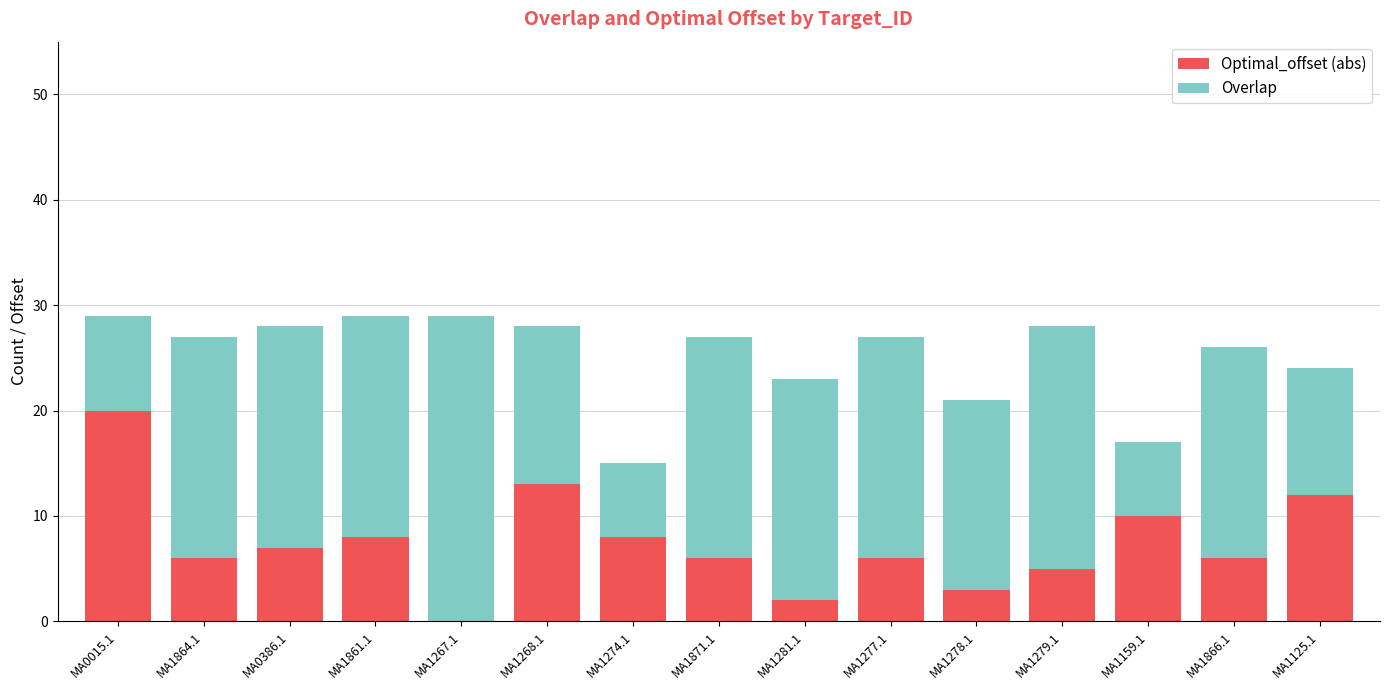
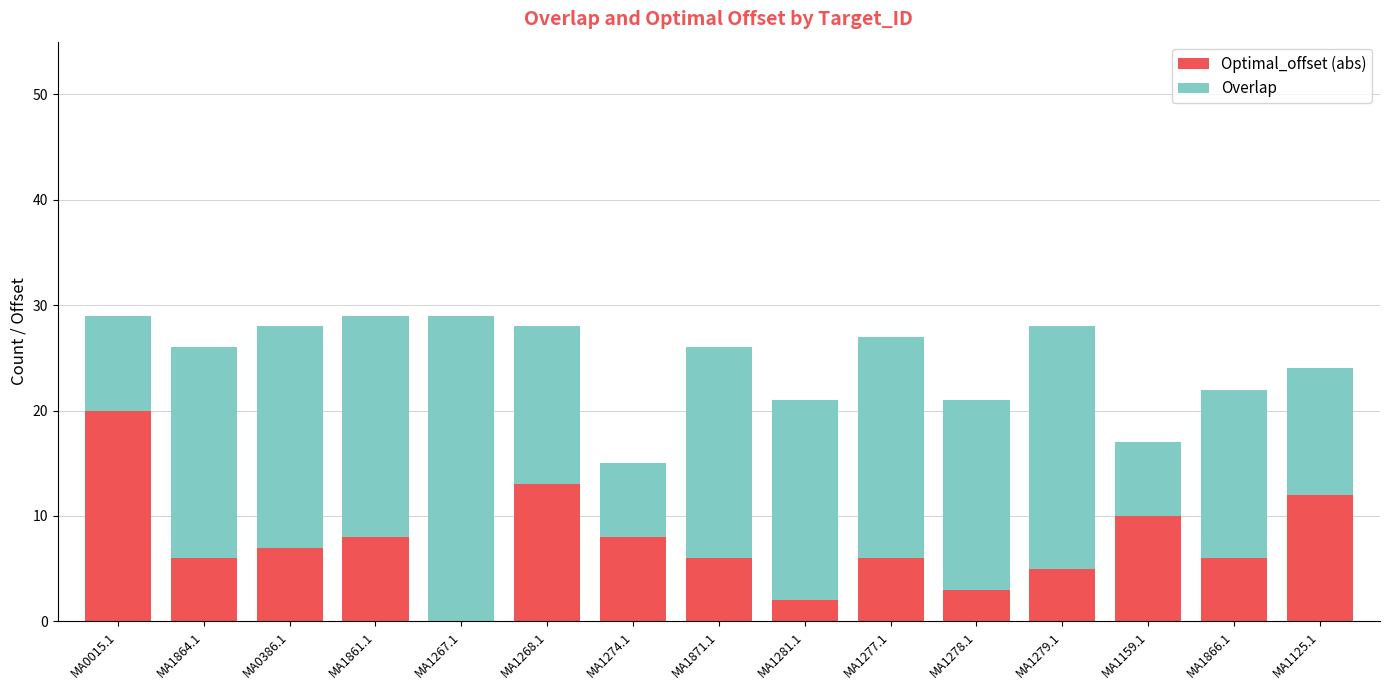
Overlap, MA1864.1: 21 -> 20
Overlap, MA1871.1: 21 -> 20
Overlap, MA1281.1: 21 -> 19
Overlap, MA1866.1: 20 -> 16
